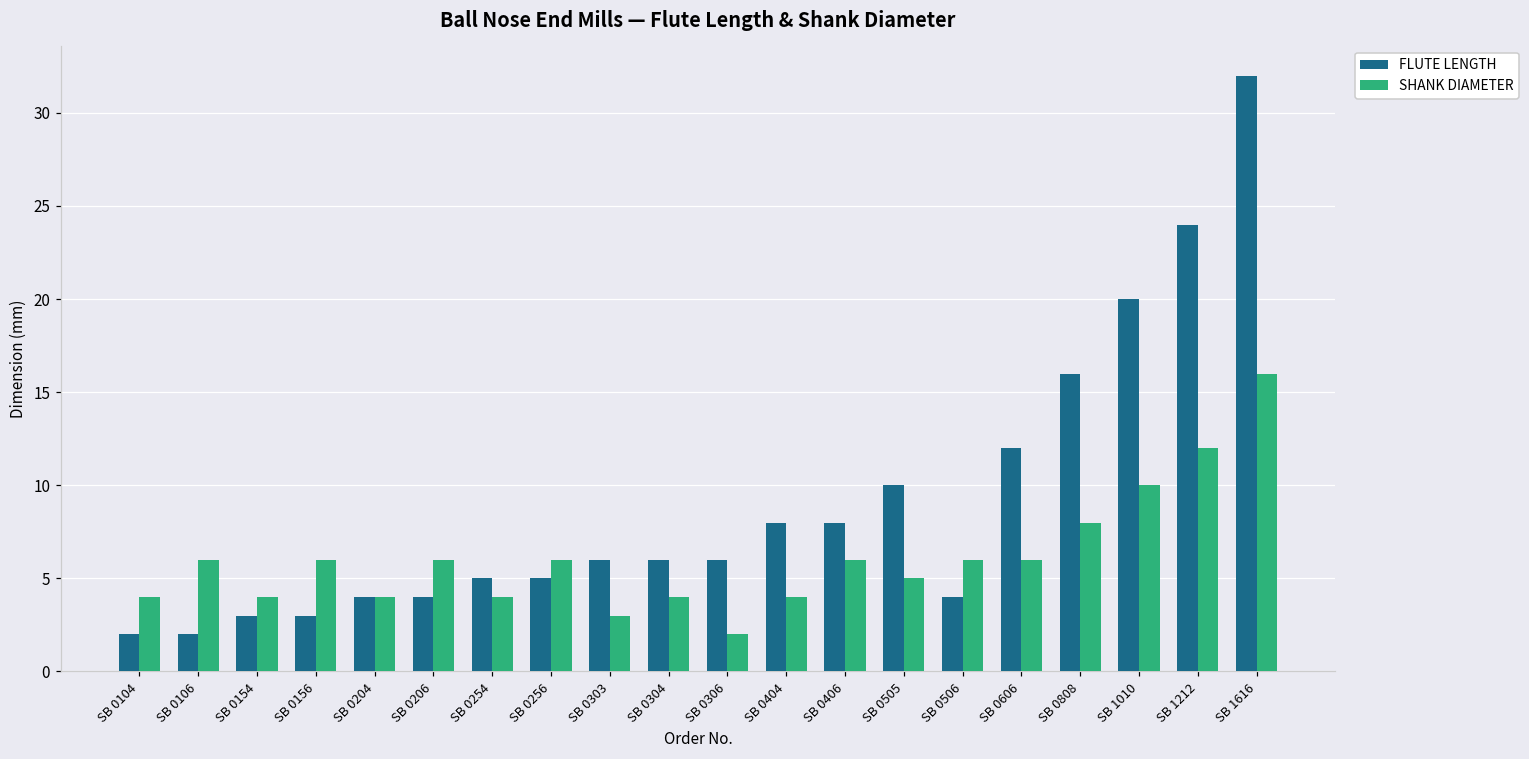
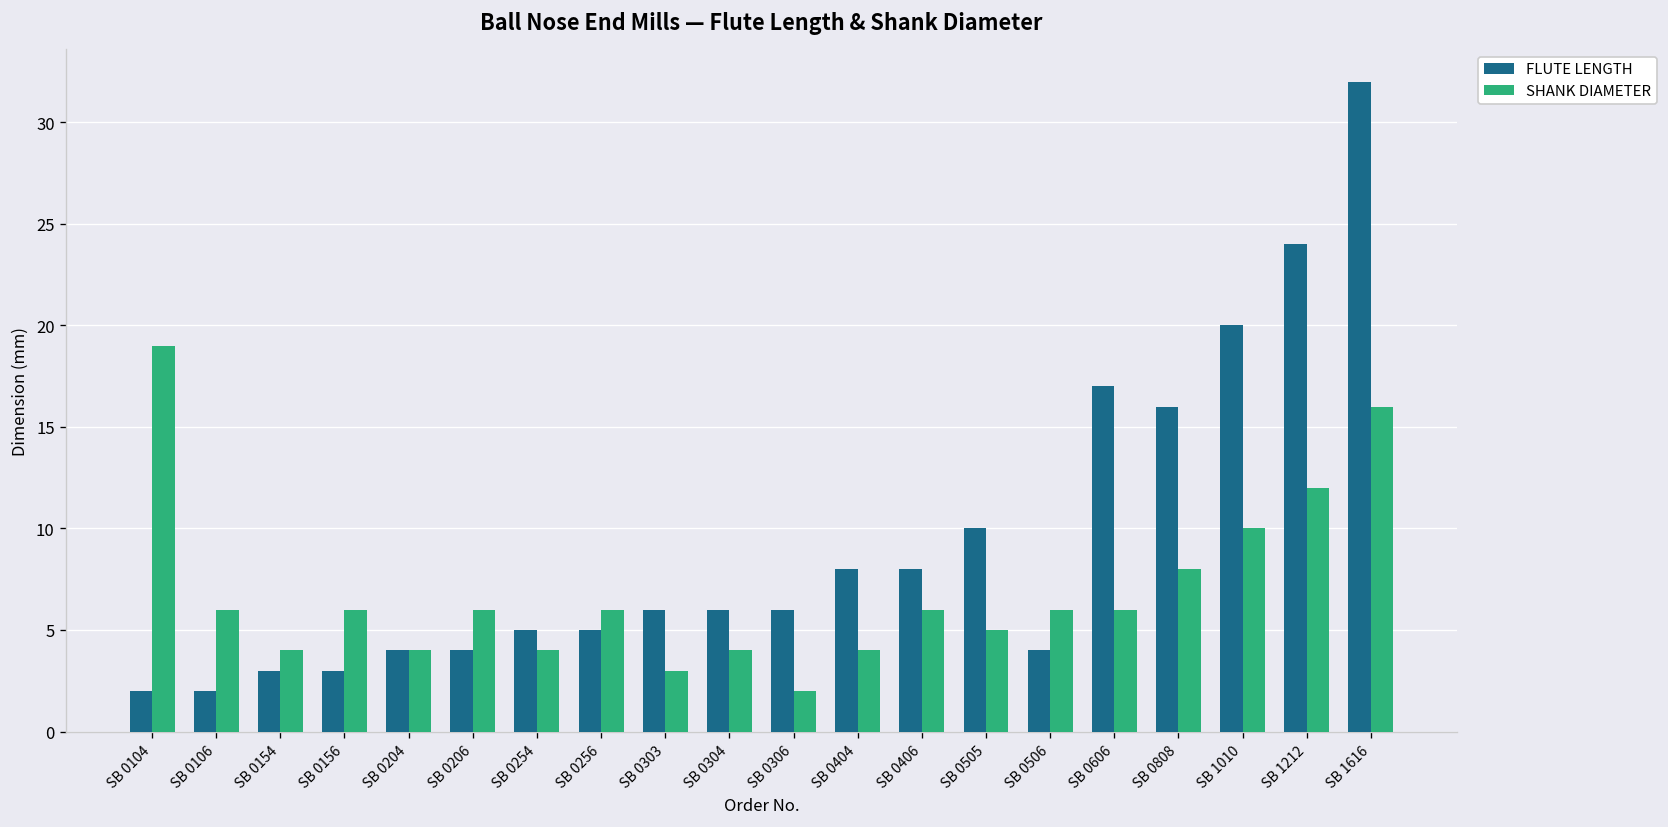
SHANK DIAMETER, SB 0104: 4 -> 19
FLUTE LENGTH, SB 0606: 12 -> 17
